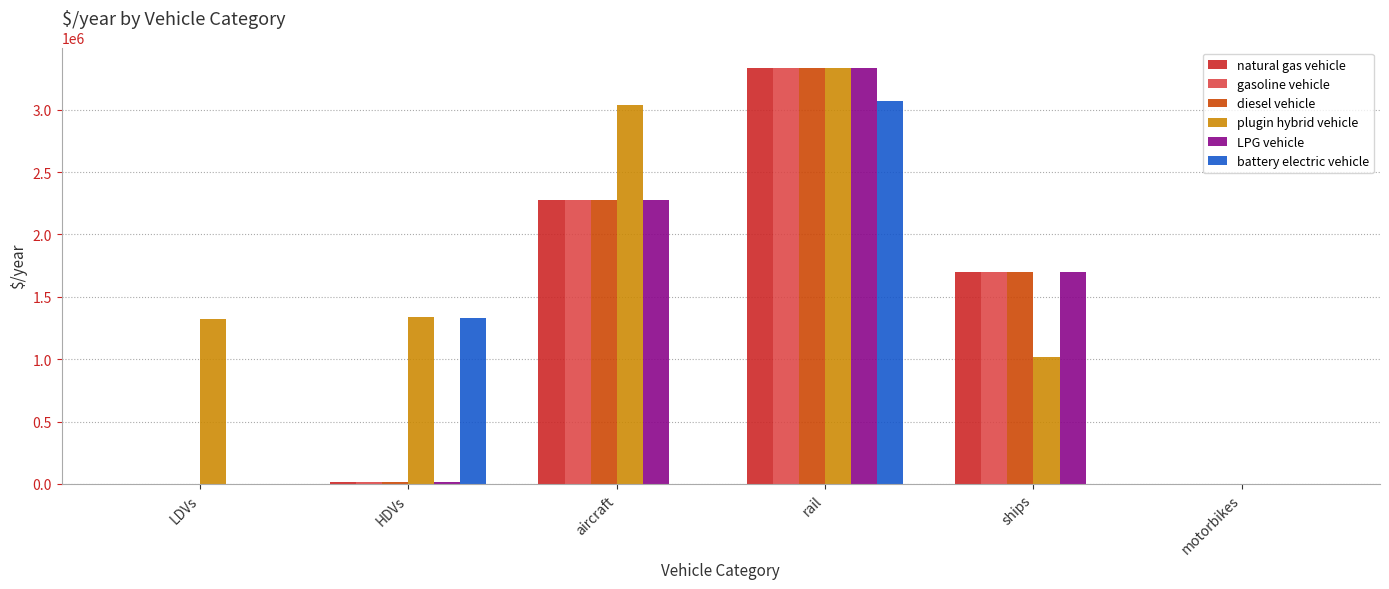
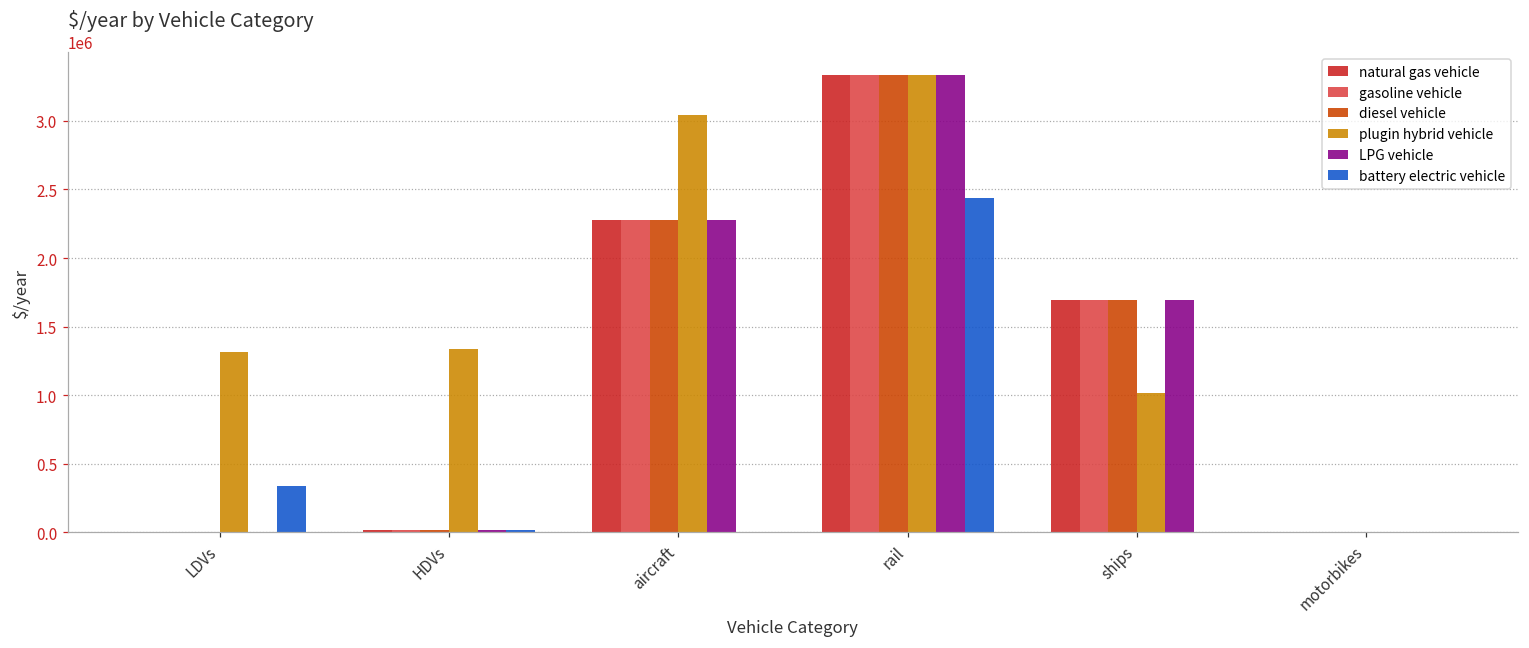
battery electric vehicle, LDVs: 0 -> 340000
battery electric vehicle, HDVs: 1330000 -> 20000
battery electric vehicle, rail: 3070000 -> 2430000
